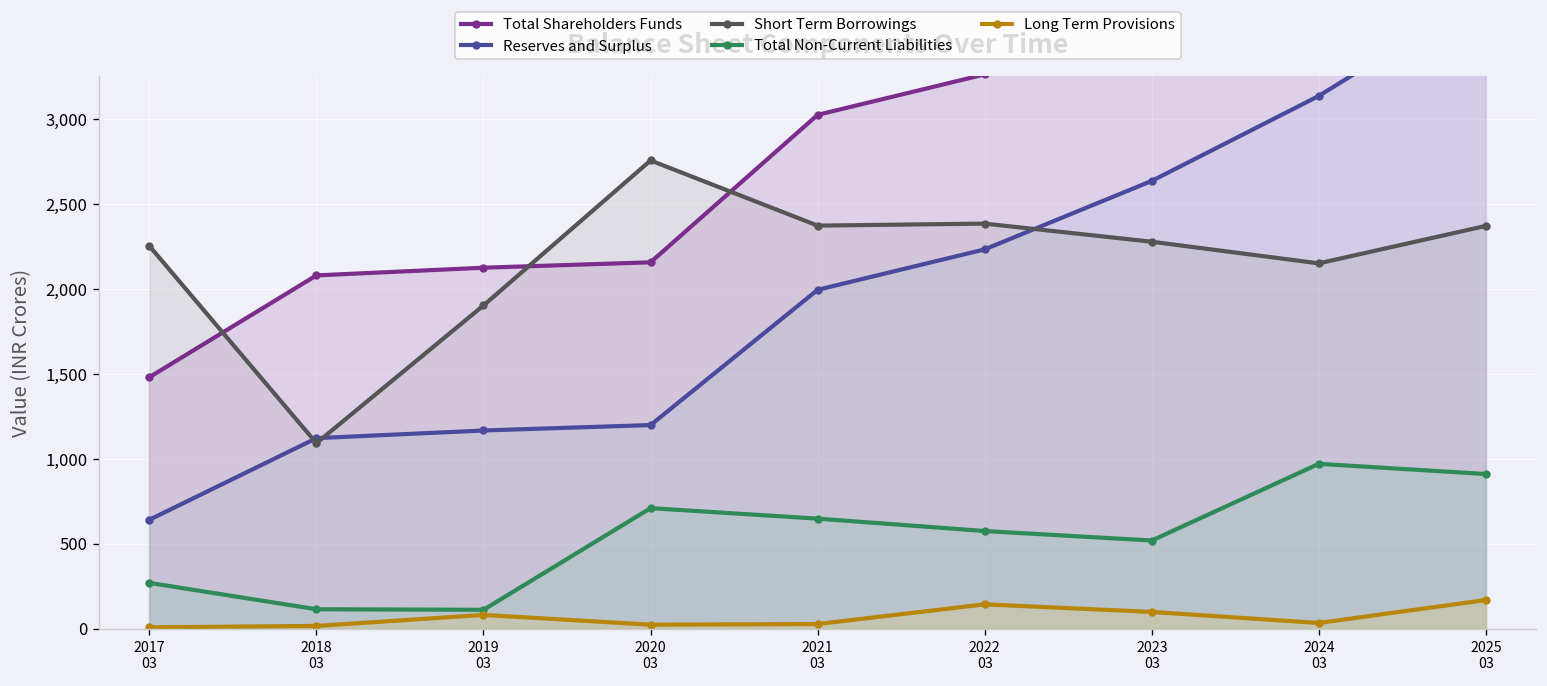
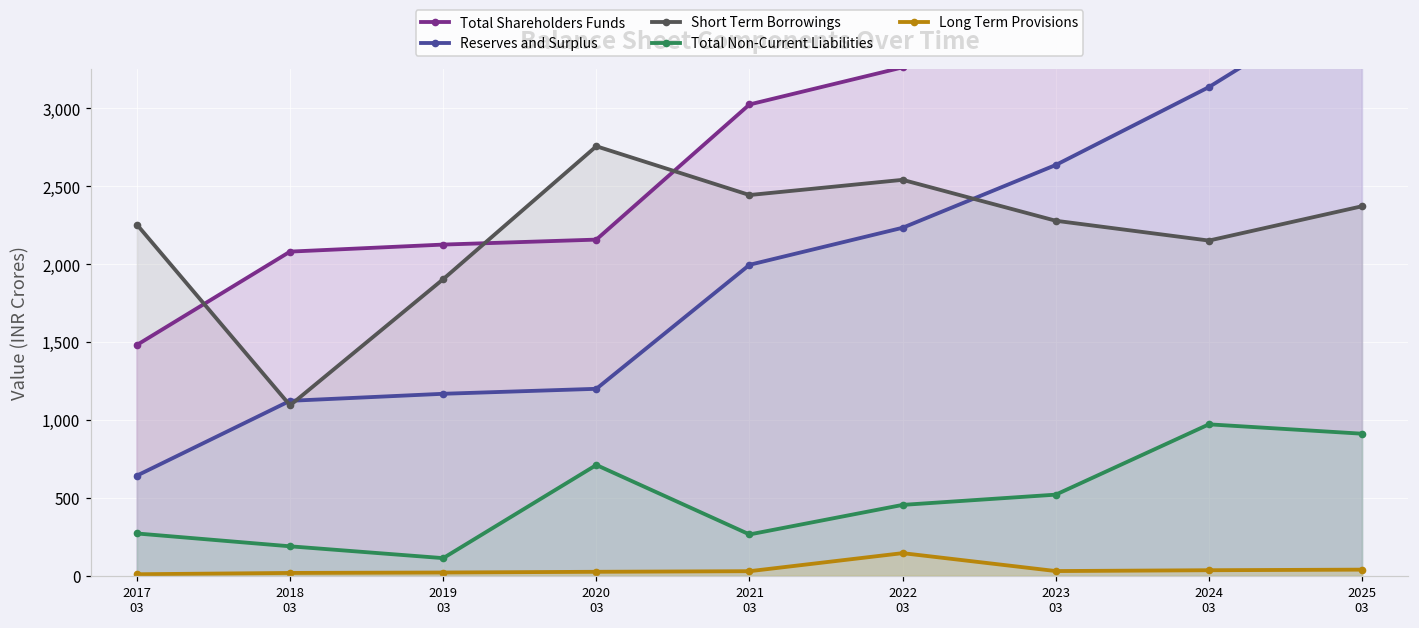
Total Non-Current Liabilities, 2018 03: 110 -> 190
Long Term Provisions, 2019 03: 80 -> 20
Short Term Borrowings, 2021 03: 2,370 -> 2,440
Total Non-Current Liabilities, 2021 03: 650 -> 260
Short Term Borrowings, 2022 03: 2,390 -> 2,540
Total Non-Current Liabilities, 2022 03: 580 -> 450
Long Term Provisions, 2023 03: 100 -> 30
Long Term Provisions, 2025 03: 170 -> 40
